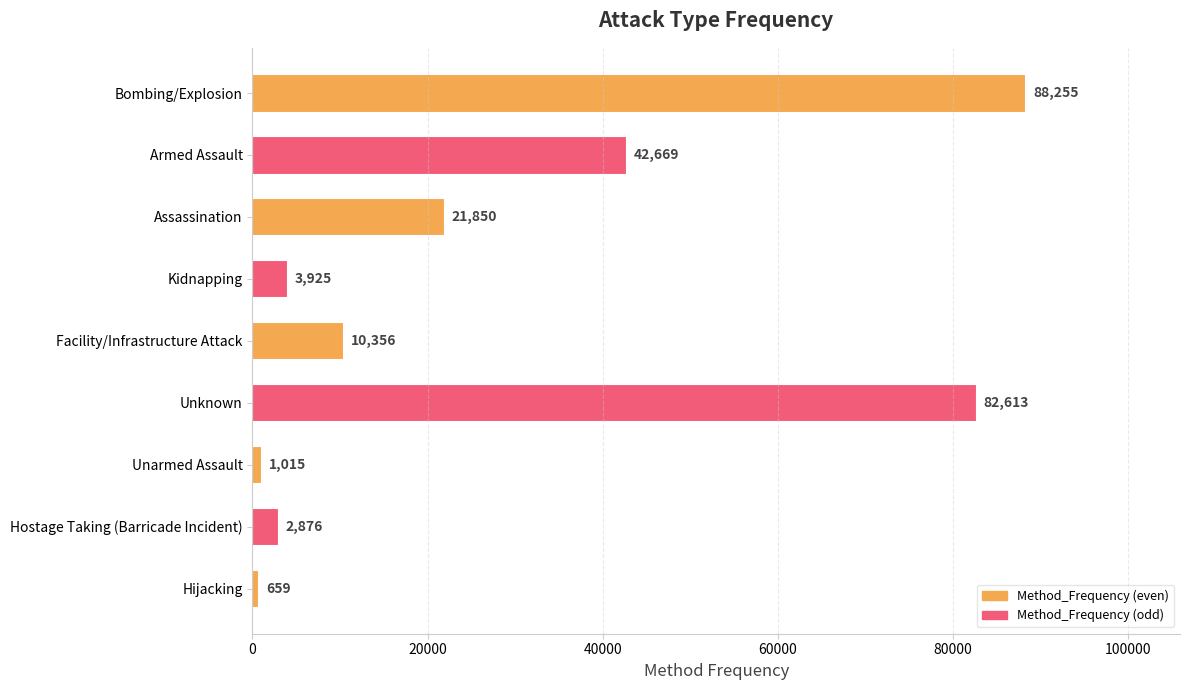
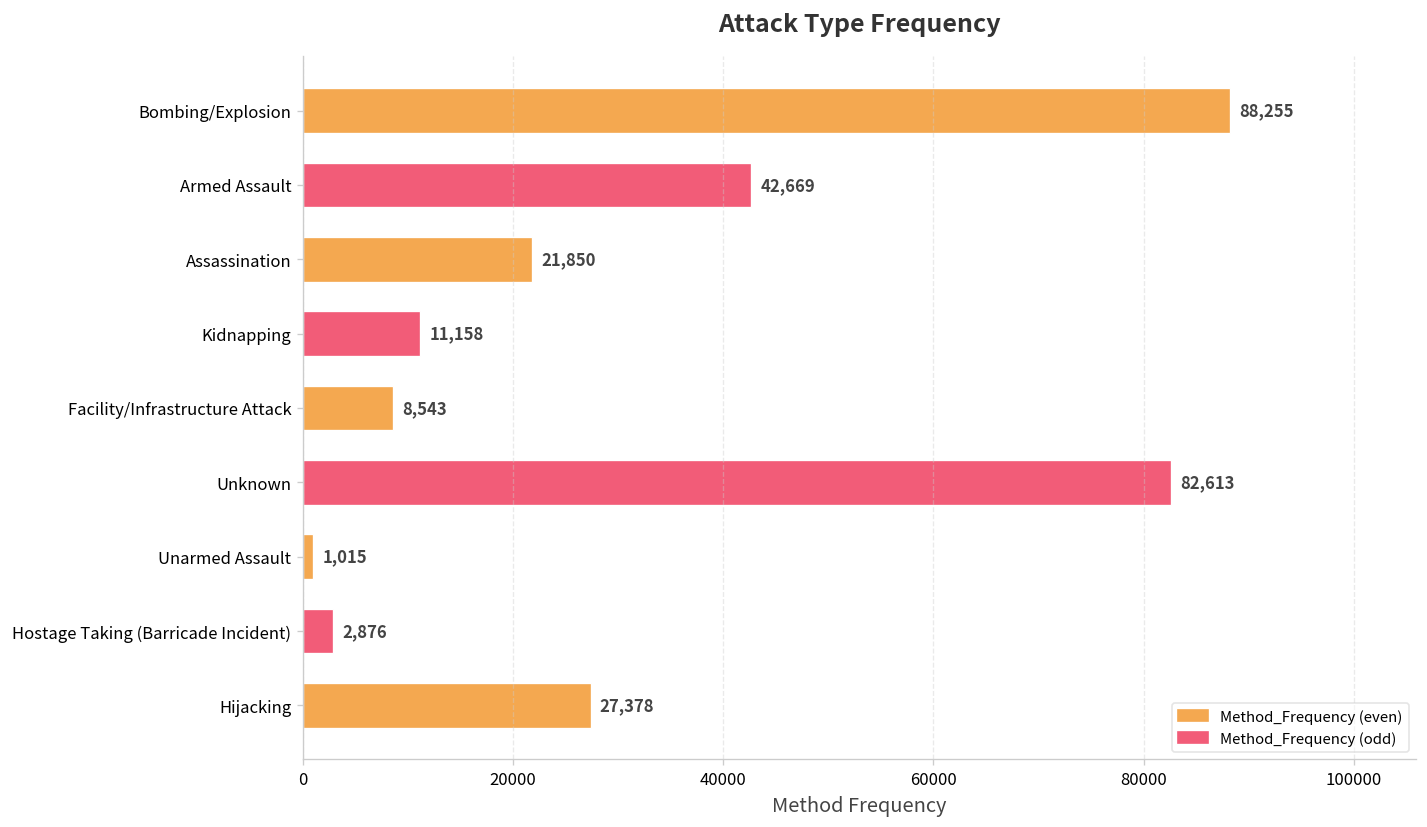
Kidnapping: 3,925 -> 11,158
Facility/Infrastructure Attack: 10,356 -> 8,543
Hijacking: 659 -> 27,378
